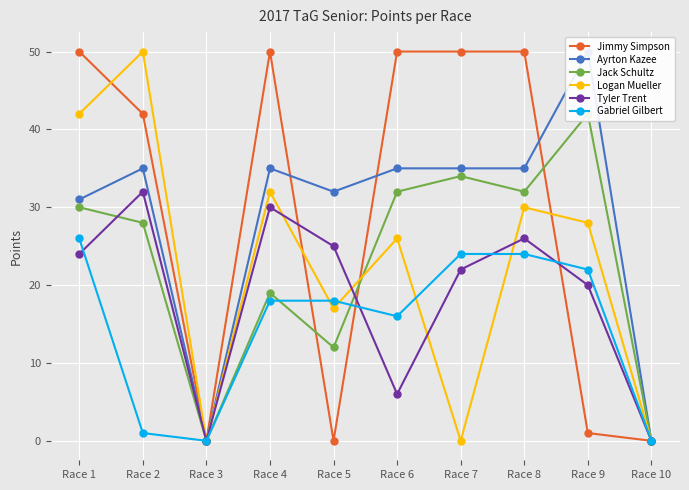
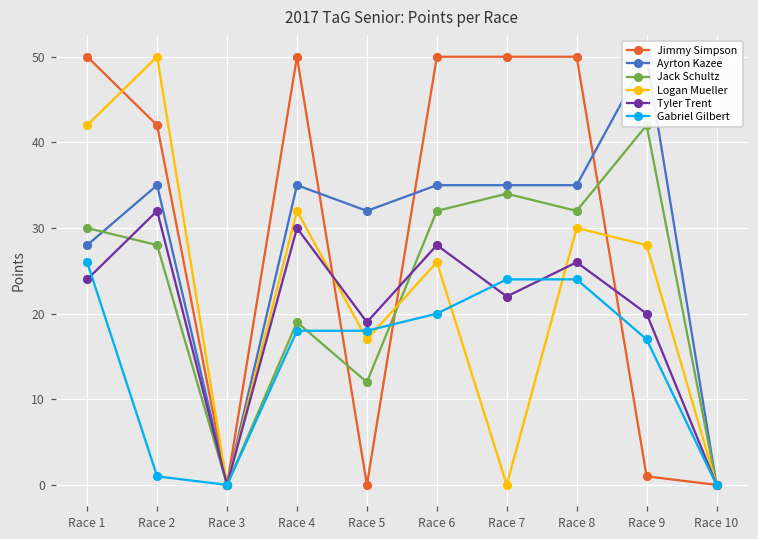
Ayrton Kazee, Race 1: 31 -> 28
Tyler Trent, Race 5: 25 -> 19
Tyler Trent, Race 6: 6 -> 28
Gabriel Gilbert, Race 6: 16 -> 20
Gabriel Gilbert, Race 9: 22 -> 17
